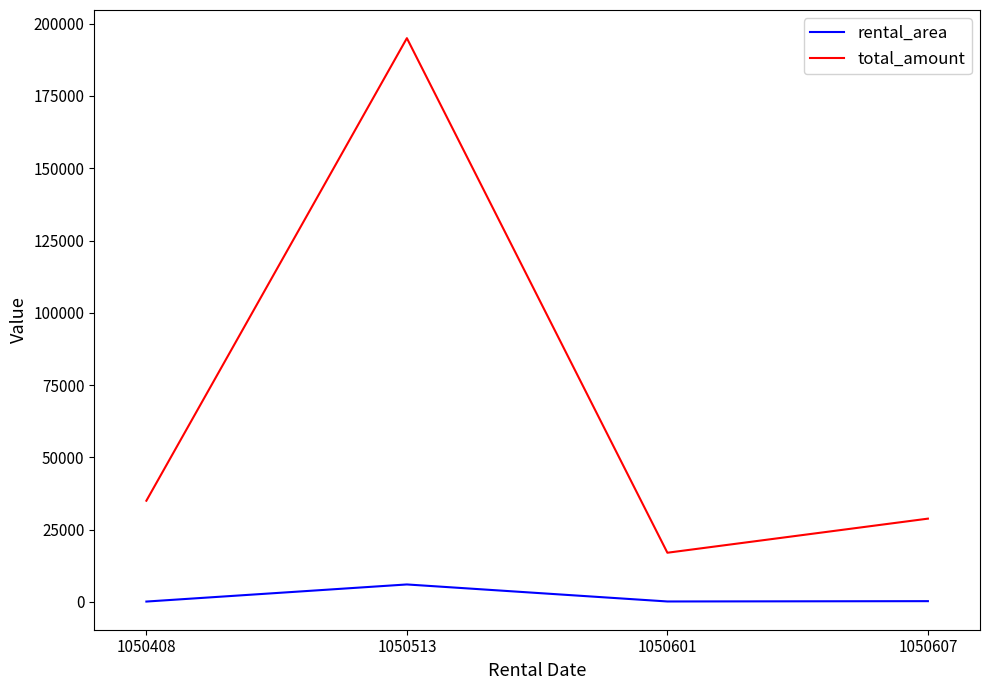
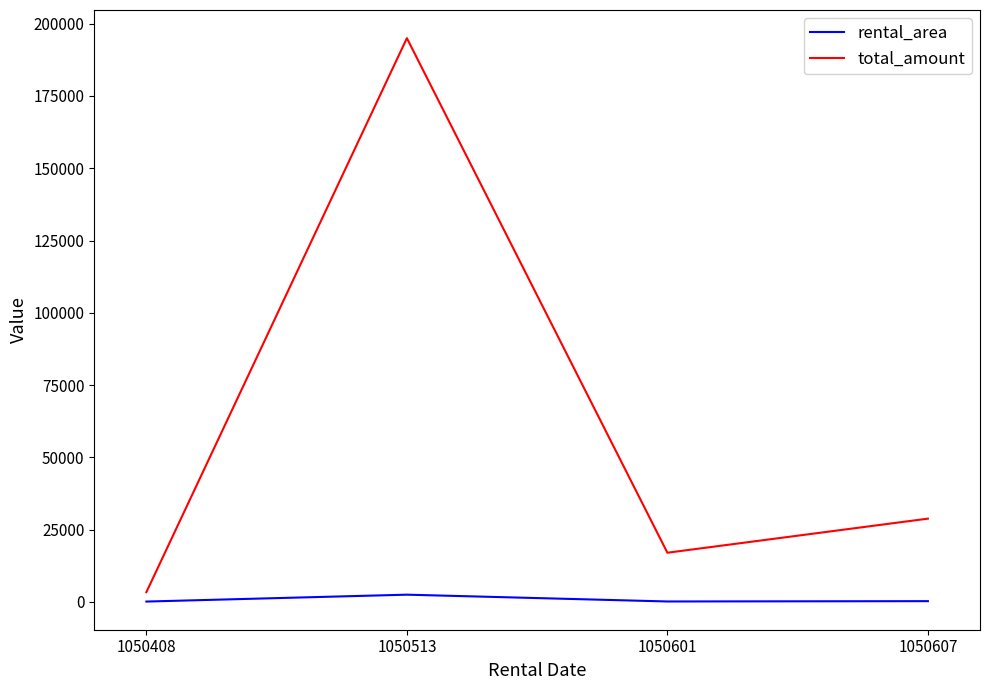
total_amount, 1050408: 35000 -> 3000
rental_area, 1050513: 6000 -> 2000
